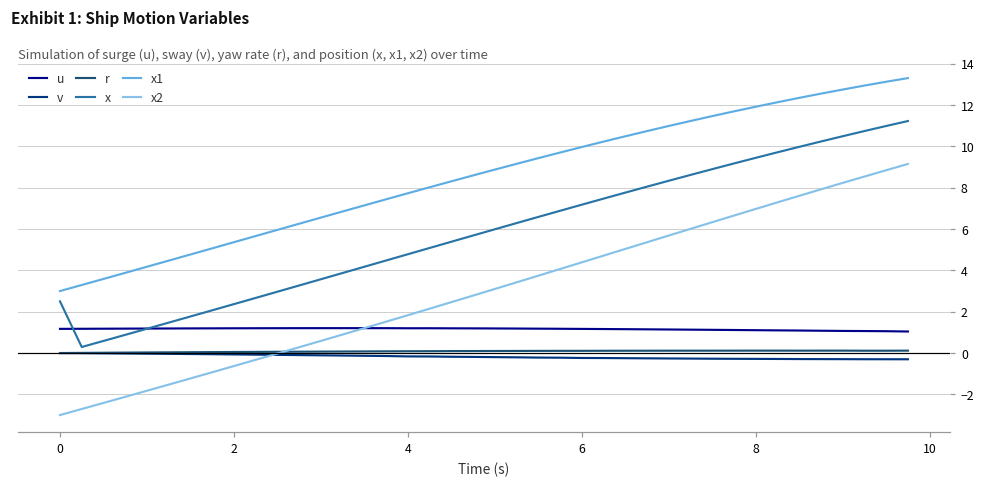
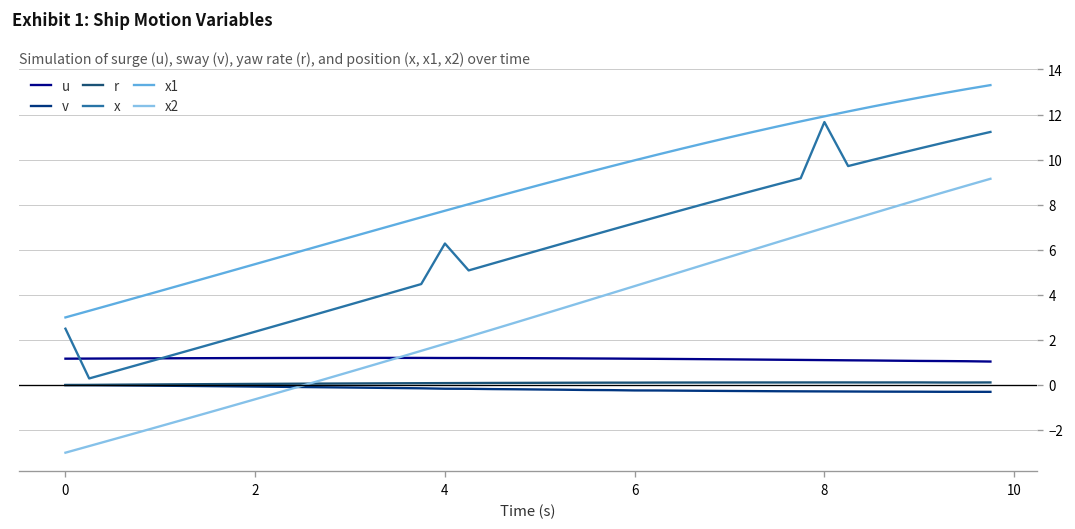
x, 4: 4.8 -> 6.3
x, 8: 9.4 -> 11.7
